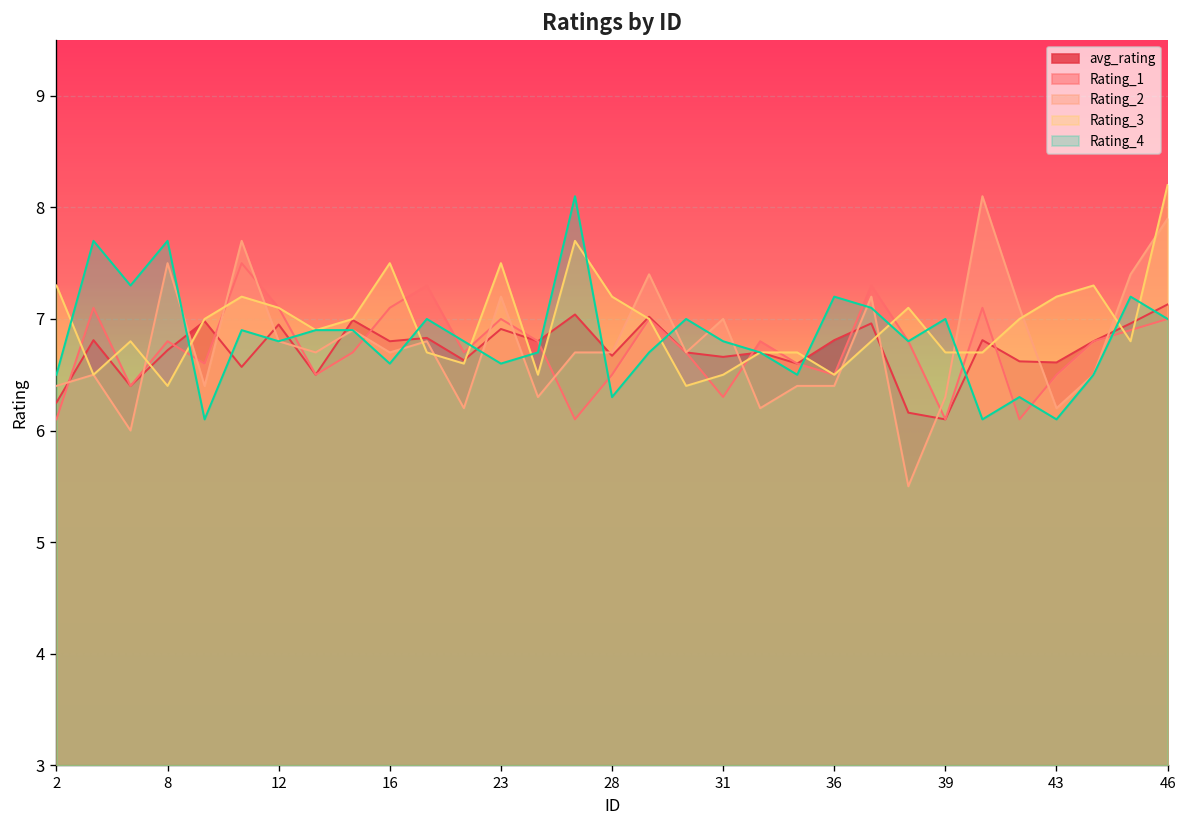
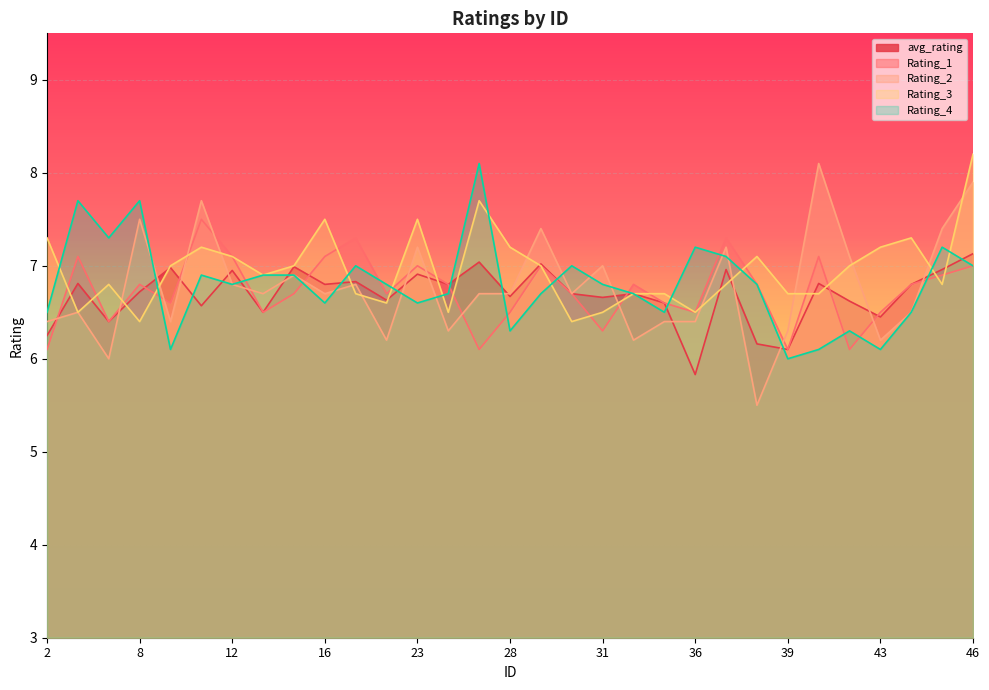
avg_rating, 36: 6.8 -> 5.8
Rating_4, 39: 7 -> 6
avg_rating, 43: 6.6 -> 6.5
